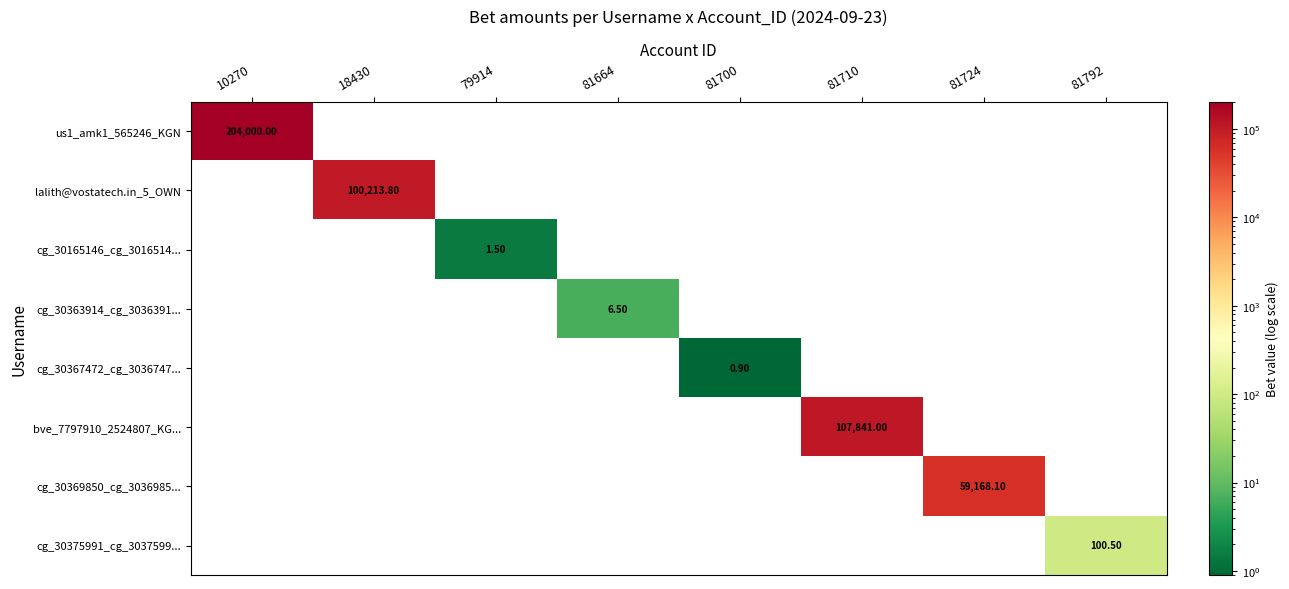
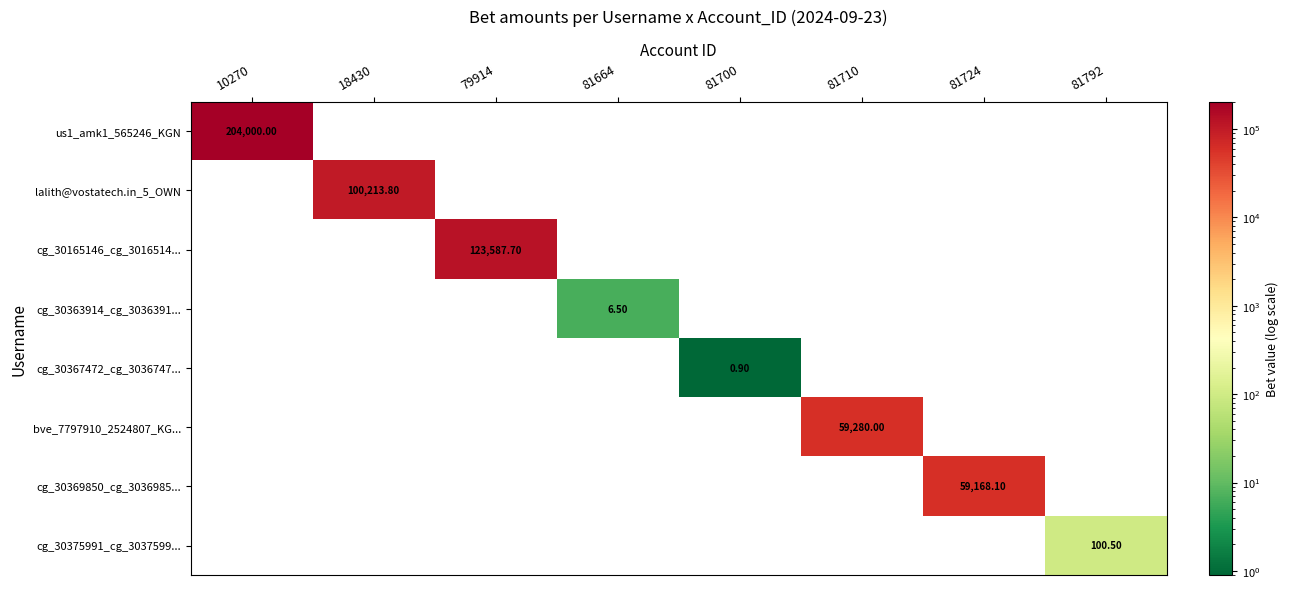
cg_30165146_cg_3016514..., 79914: 1.50 -> 123,587.70
bve_7797910_2524807_KG..., 81710: 107,841.00 -> 59,280.00
